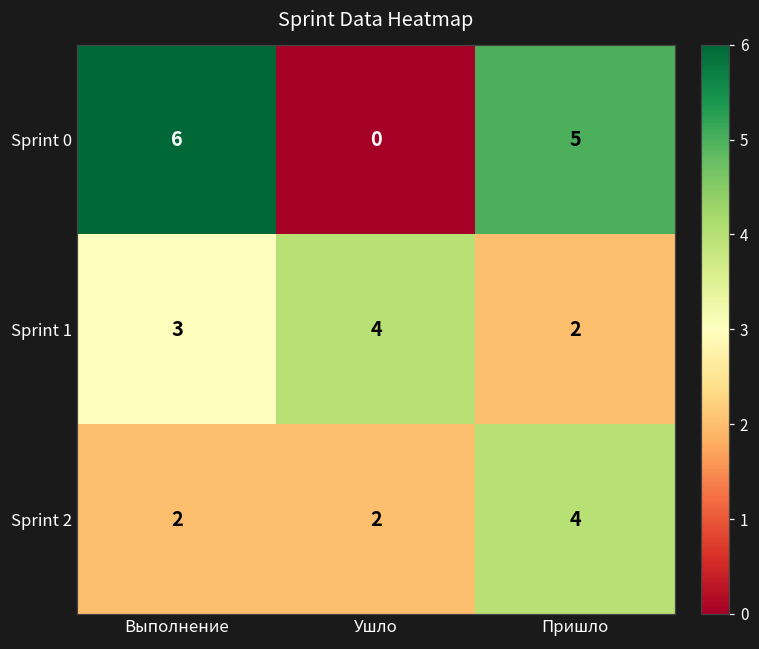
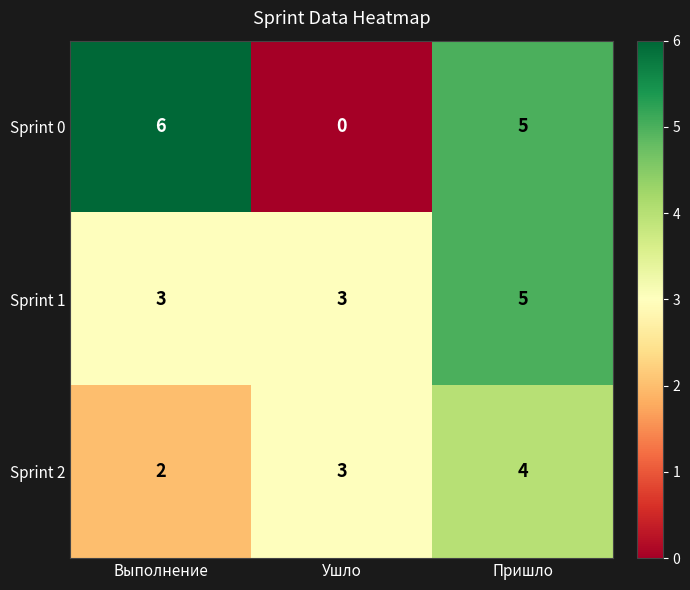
Sprint 1, Ушло: 4 -> 3
Sprint 1, Пришло: 2 -> 5
Sprint 2, Ушло: 2 -> 3
